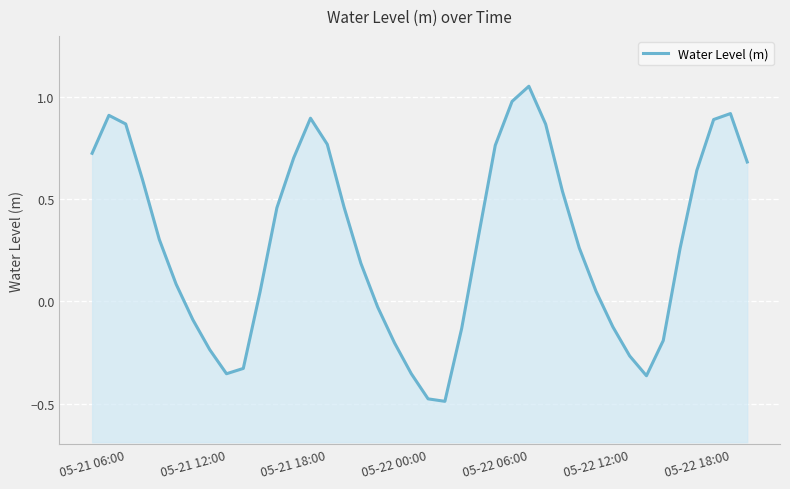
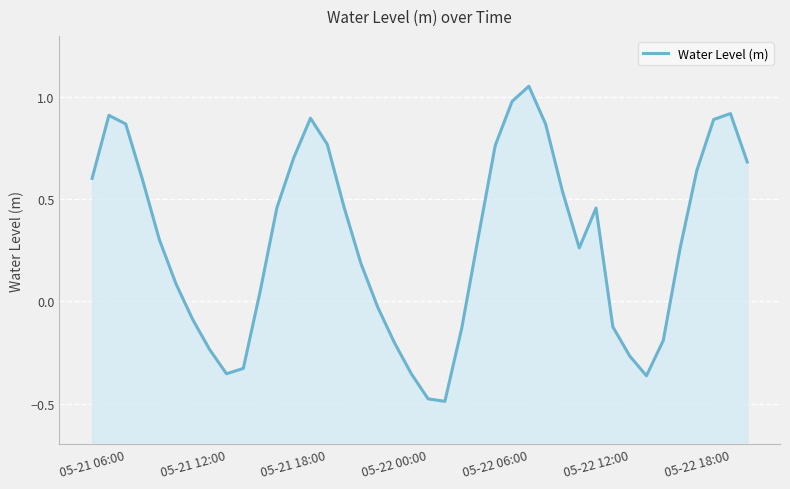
05-21 06:00: 0.73 -> 0.60
05-22 12:00: 0.05 -> 0.46
